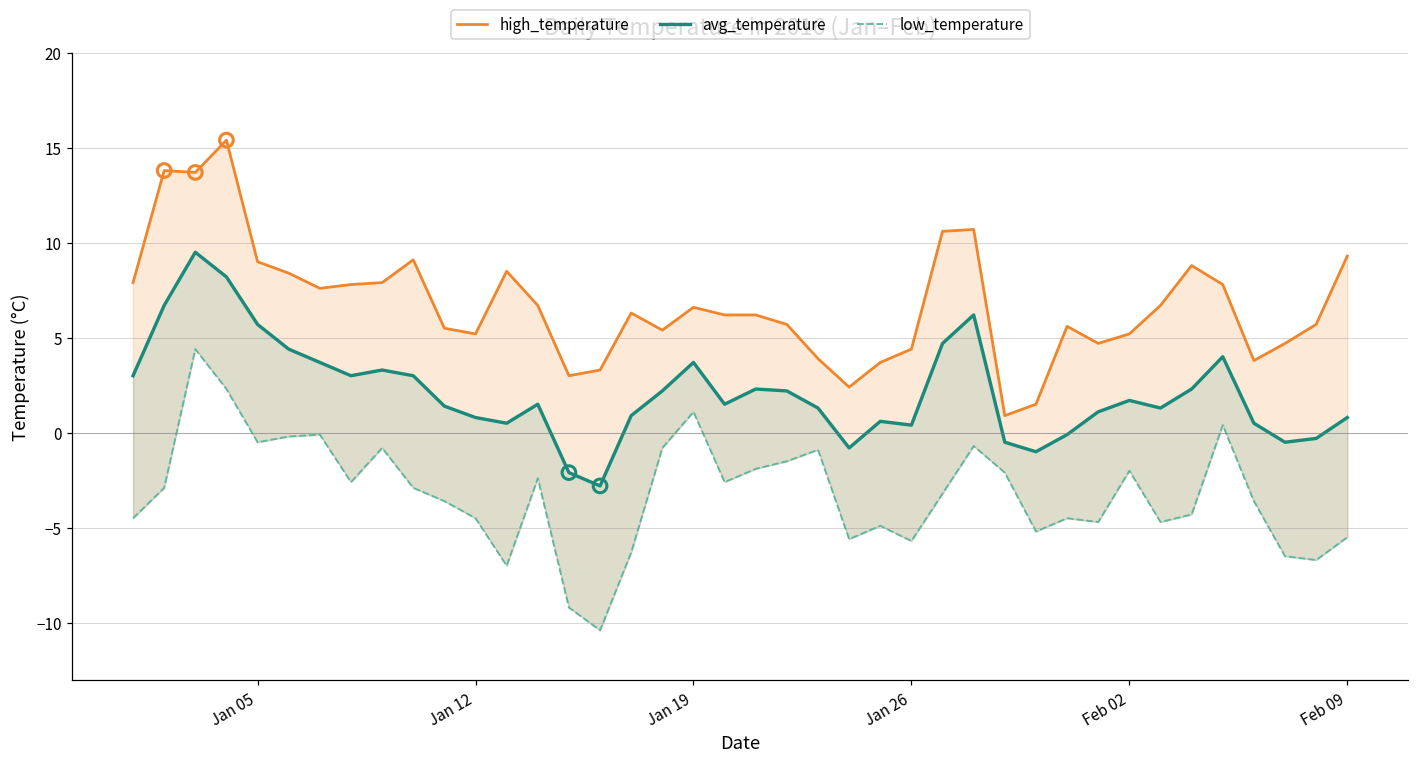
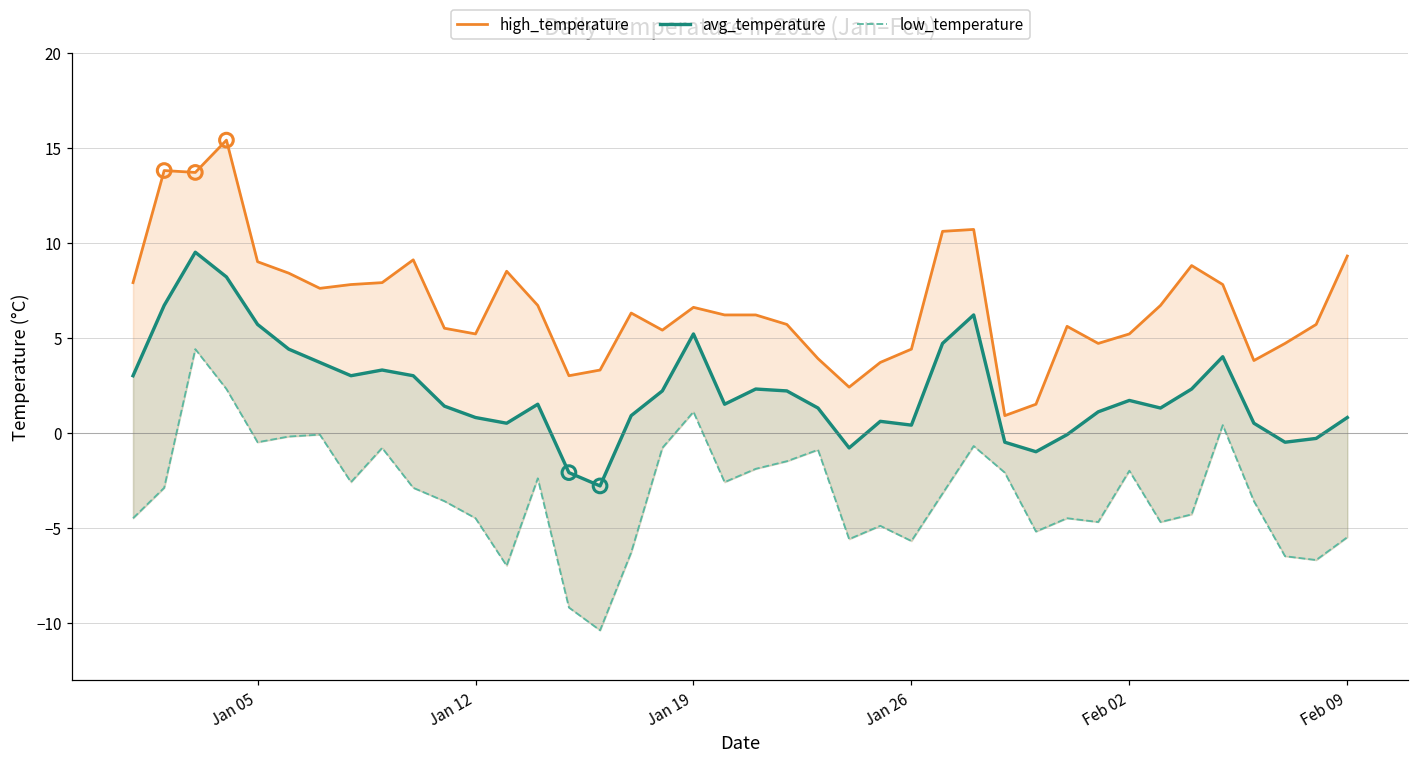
avg_temperature, Jan 19: 3.7 -> 5.2
